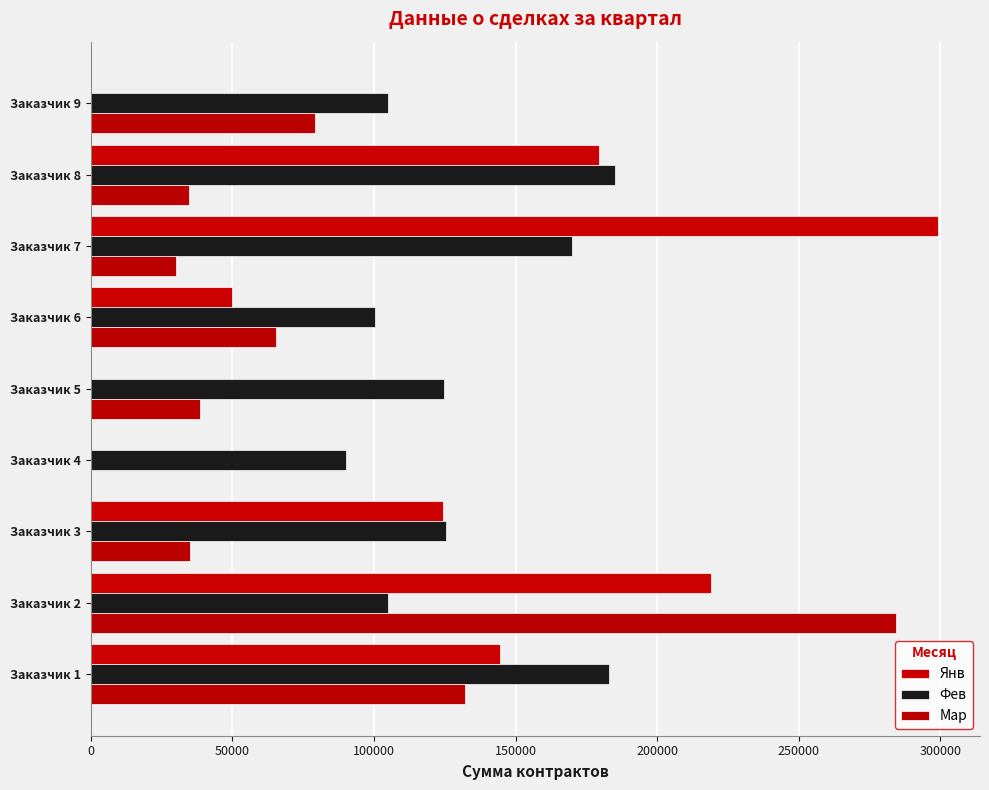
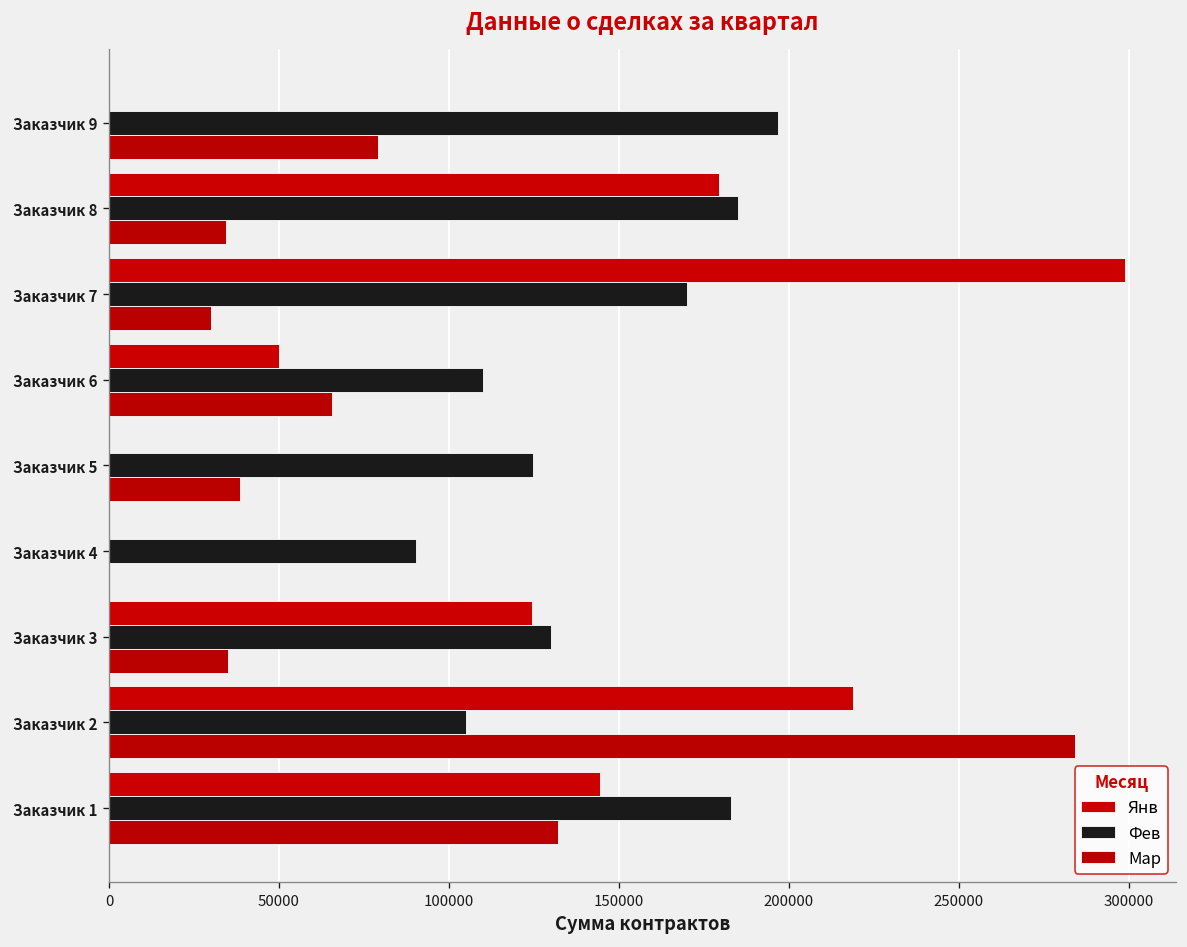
Фев, Заказчик 9: 105000 -> 197000
Фев, Заказчик 6: 100000 -> 110000
Фев, Заказчик 3: 126000 -> 130000
